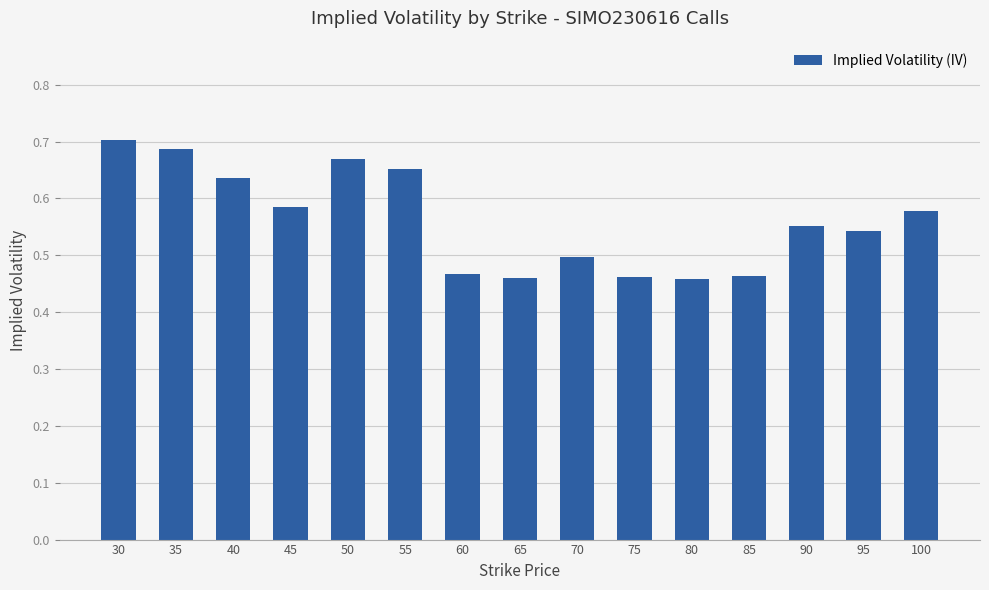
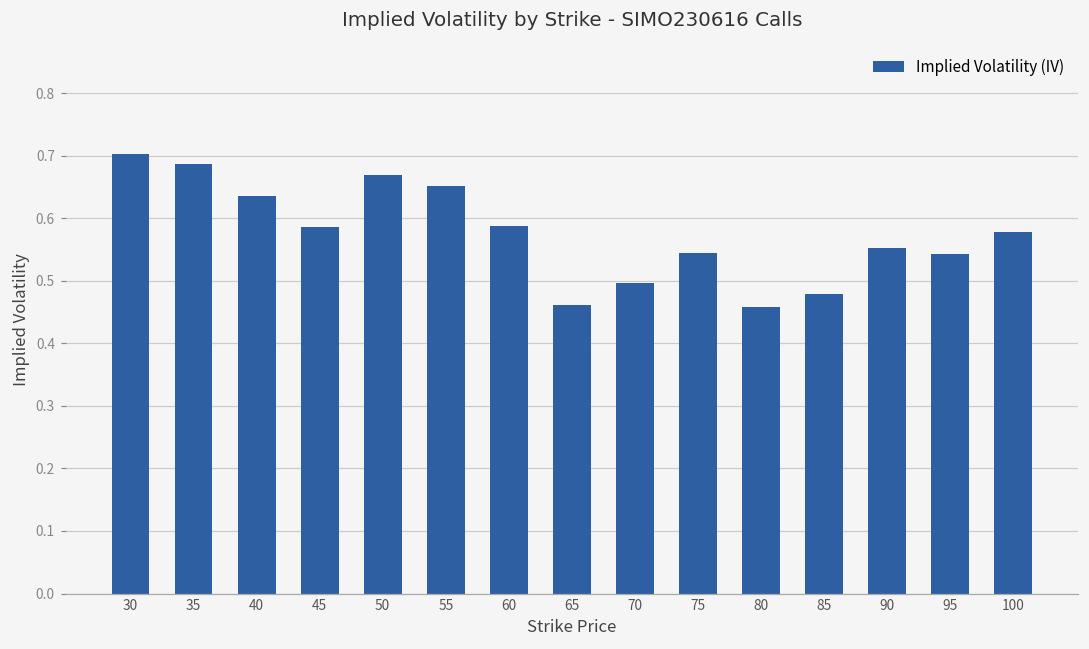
60: 0.47 -> 0.59
75: 0.46 -> 0.54
85: 0.46 -> 0.48
